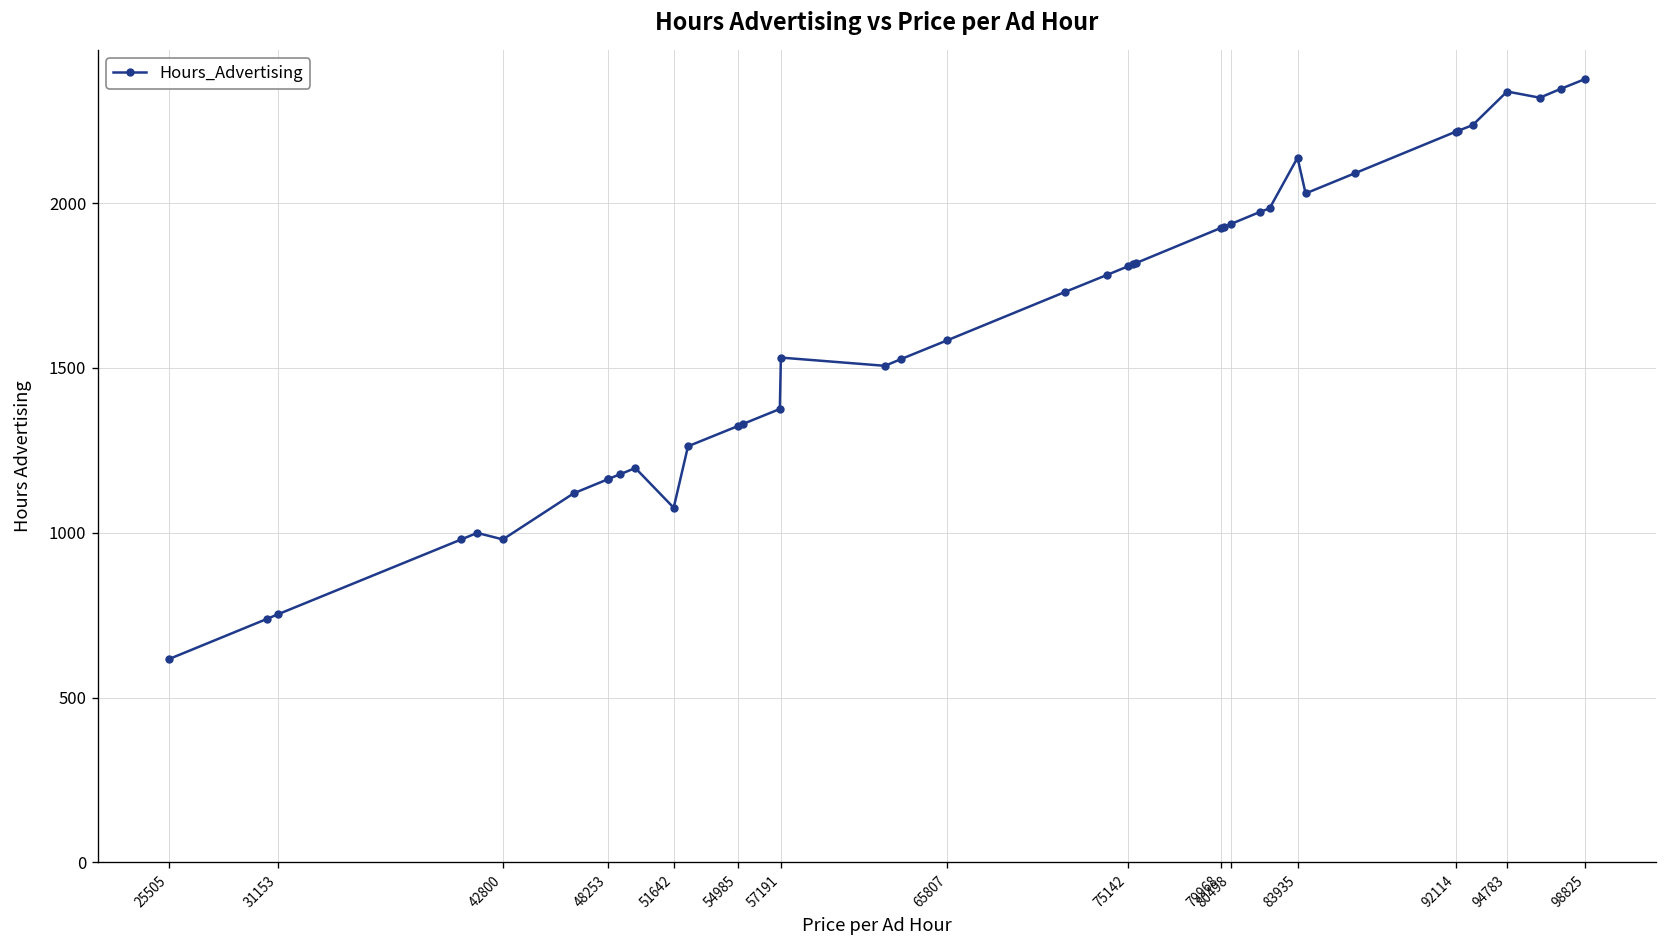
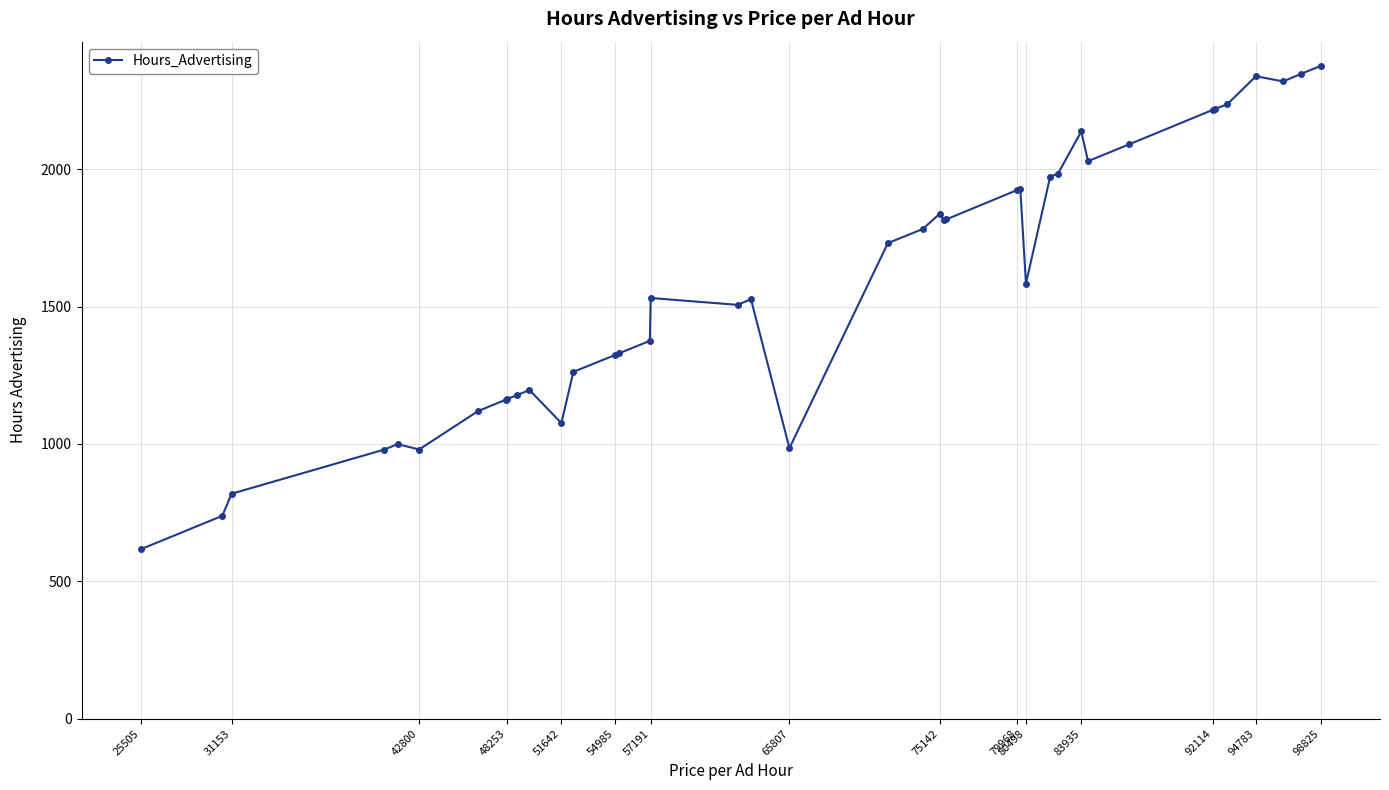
31153: 750 -> 820
65807: 1580 -> 990
75142: 1810 -> 1840
80498: 1940 -> 1580
